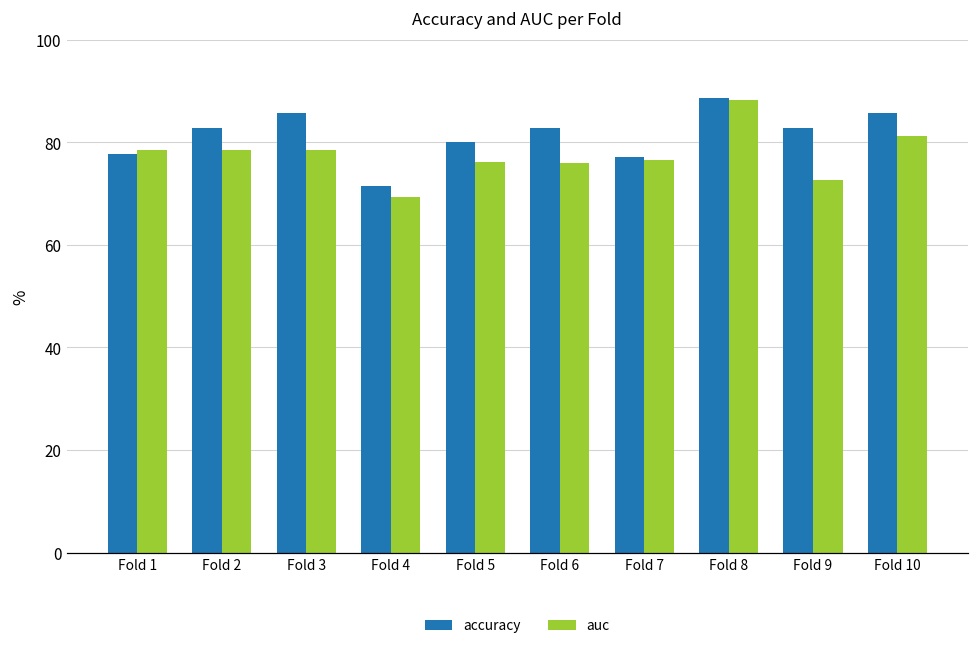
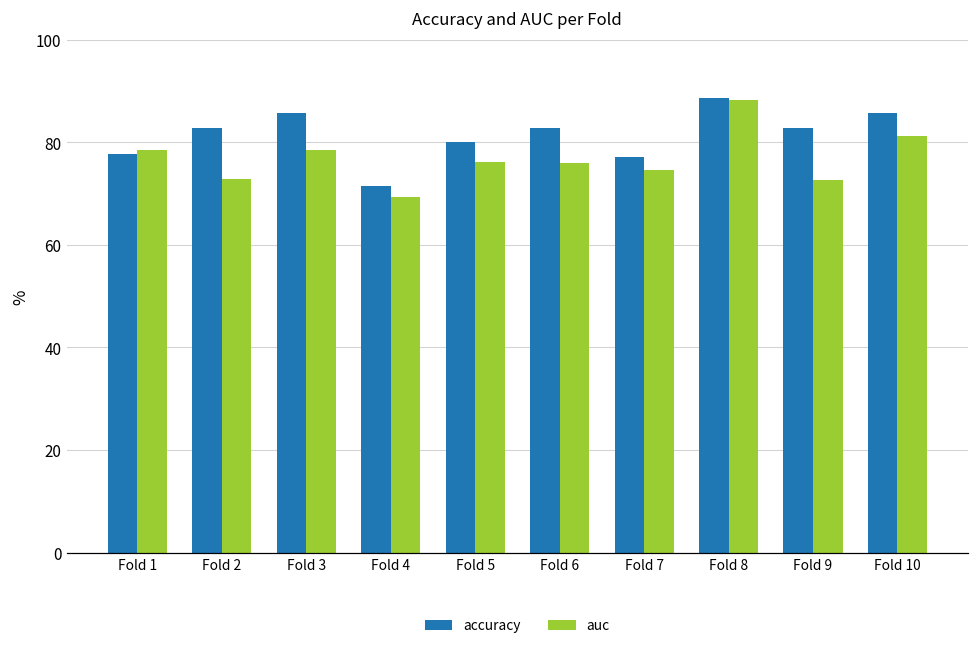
auc, Fold 2: 79 -> 73
auc, Fold 7: 76 -> 75
